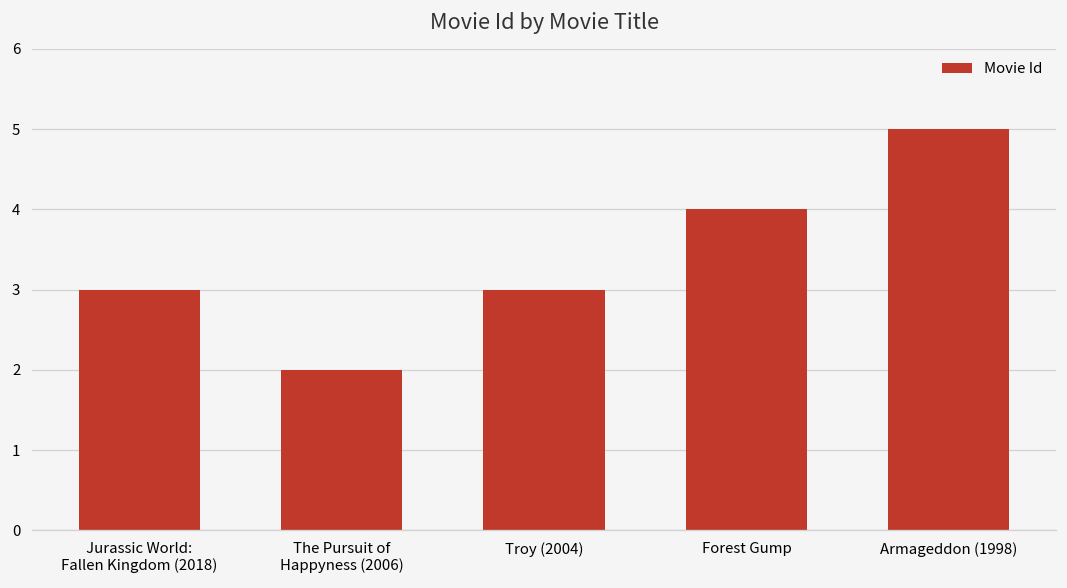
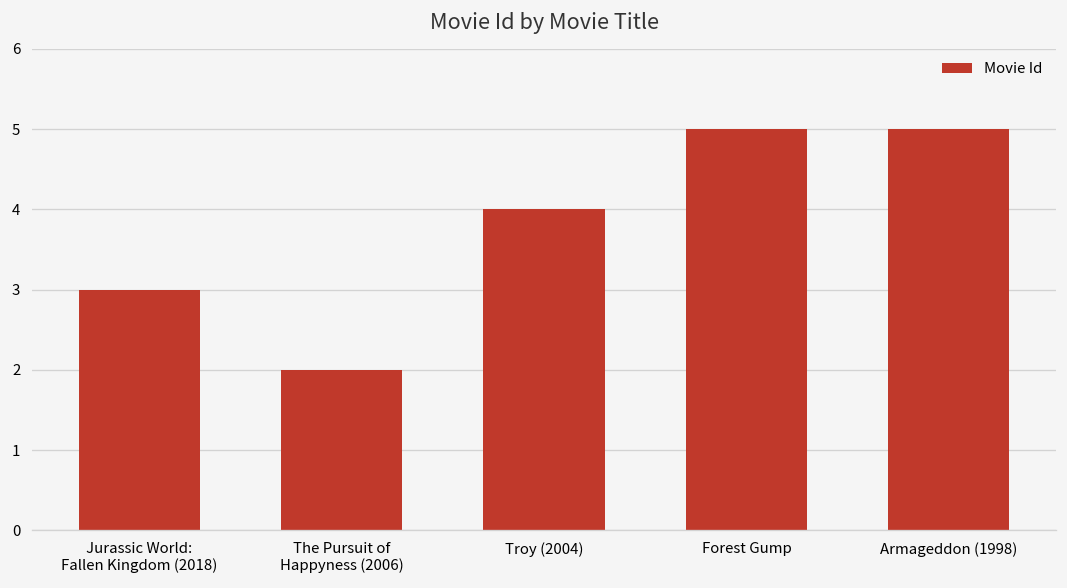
Troy (2004): 3 -> 4
Forest Gump: 4 -> 5
